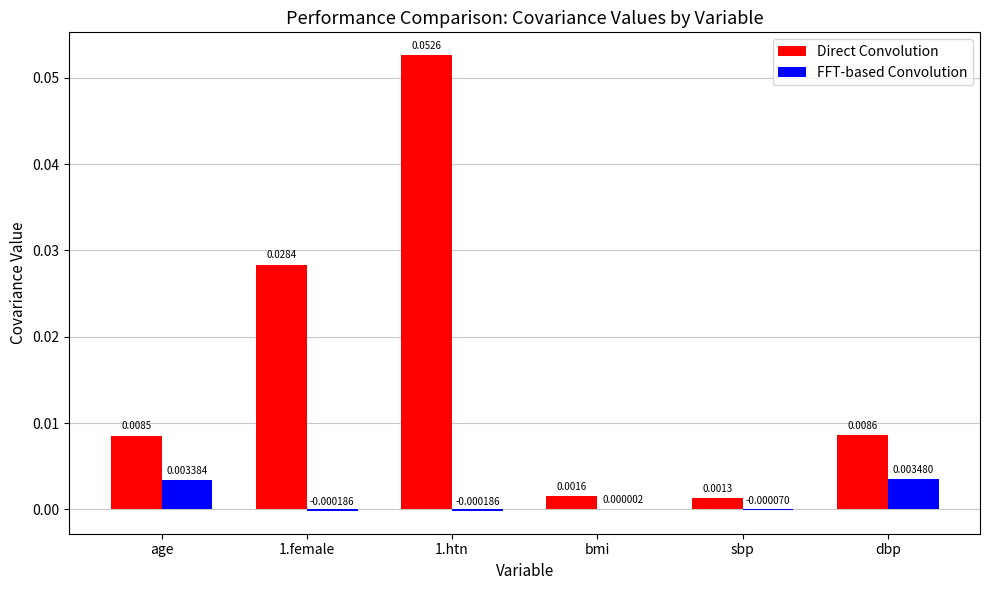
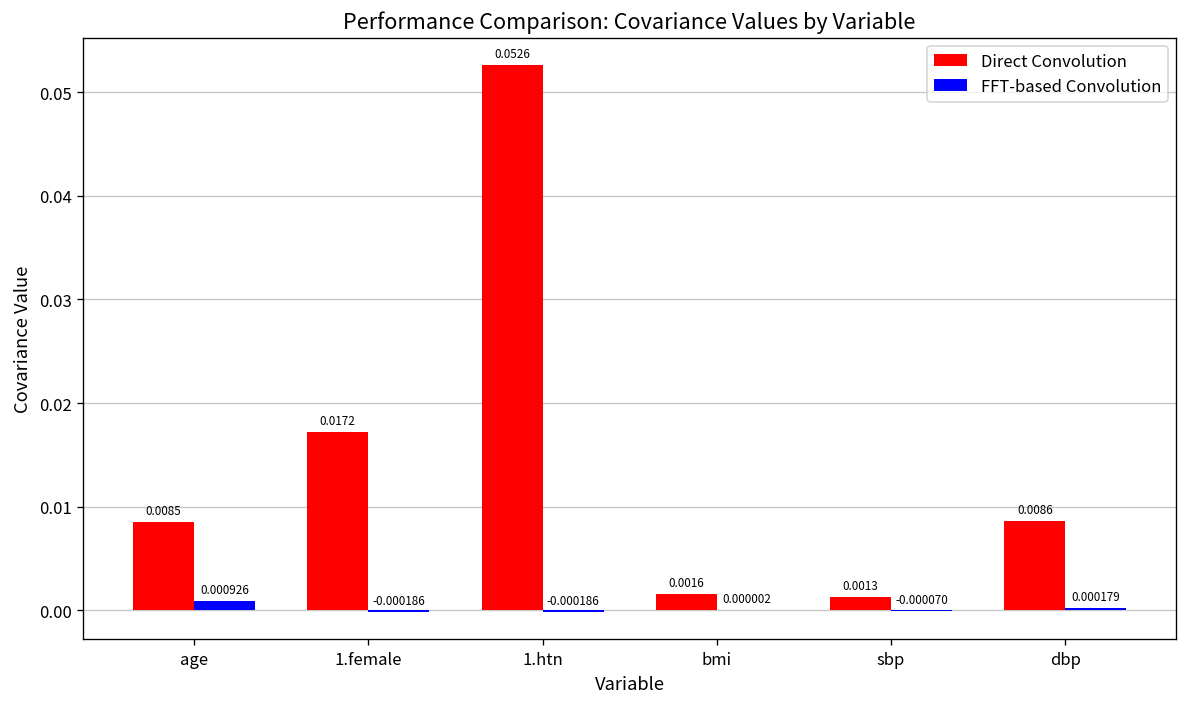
FFT-based Convolution, age: 0.003384 -> 0.000926
Direct Convolution, 1.female: 0.0284 -> 0.0172
FFT-based Convolution, dbp: 0.003480 -> 0.000179
